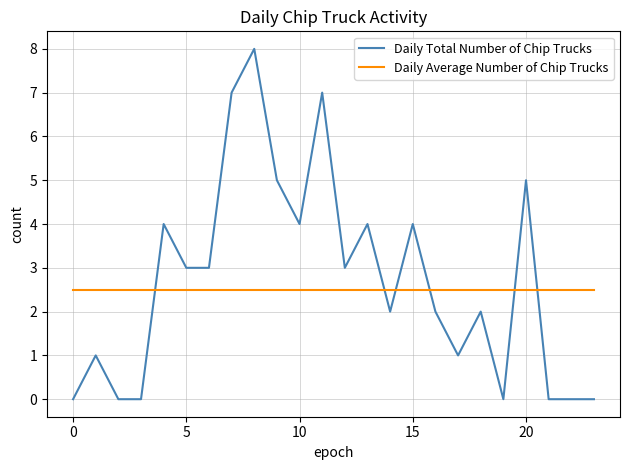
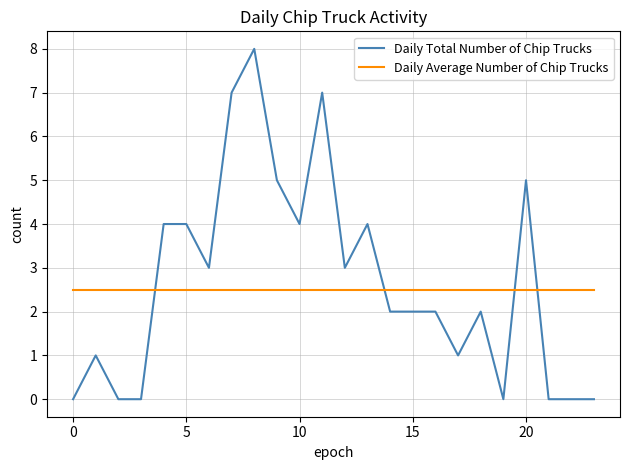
Daily Total Number of Chip Trucks, 5: 3 -> 4
Daily Total Number of Chip Trucks, 15: 4 -> 2
